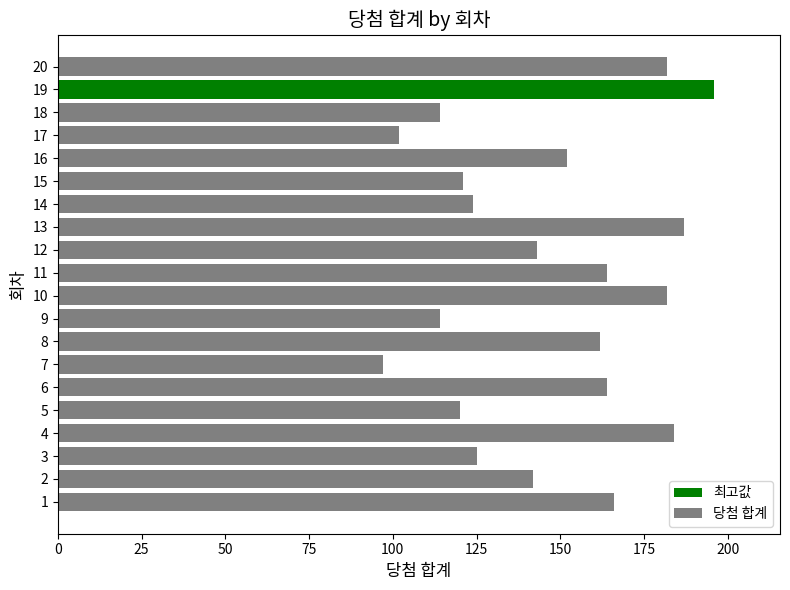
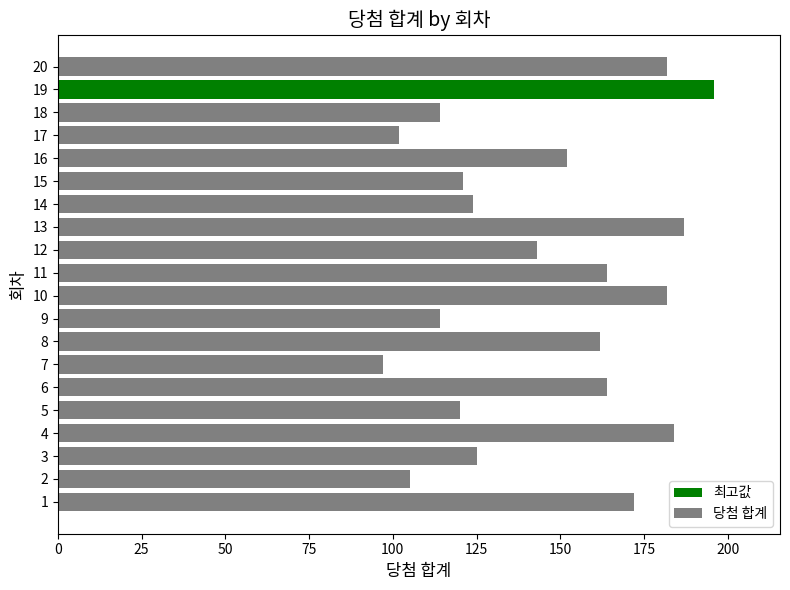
2: 142 -> 105
1: 166 -> 172
